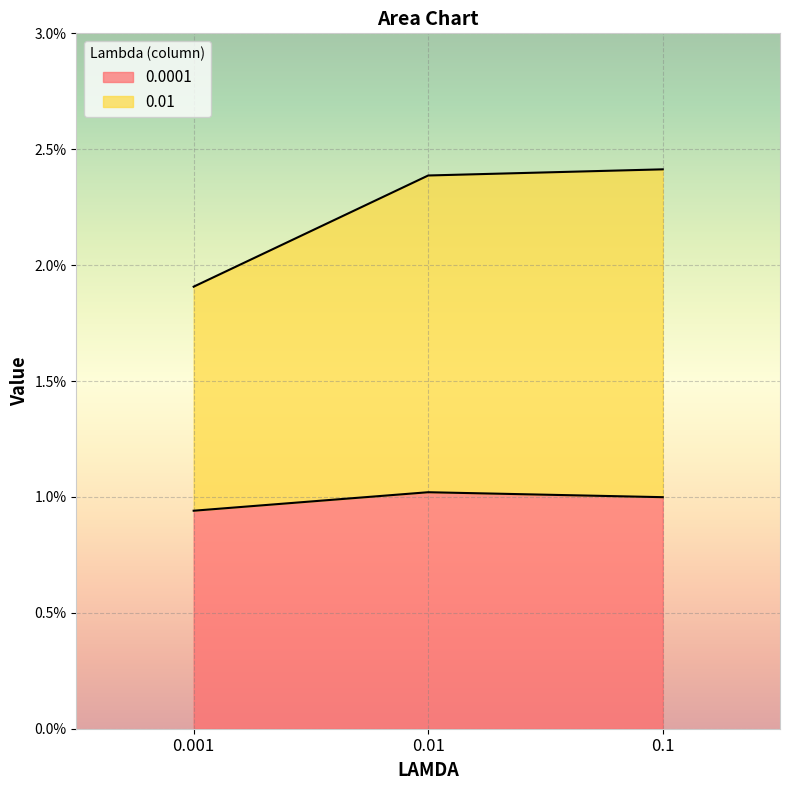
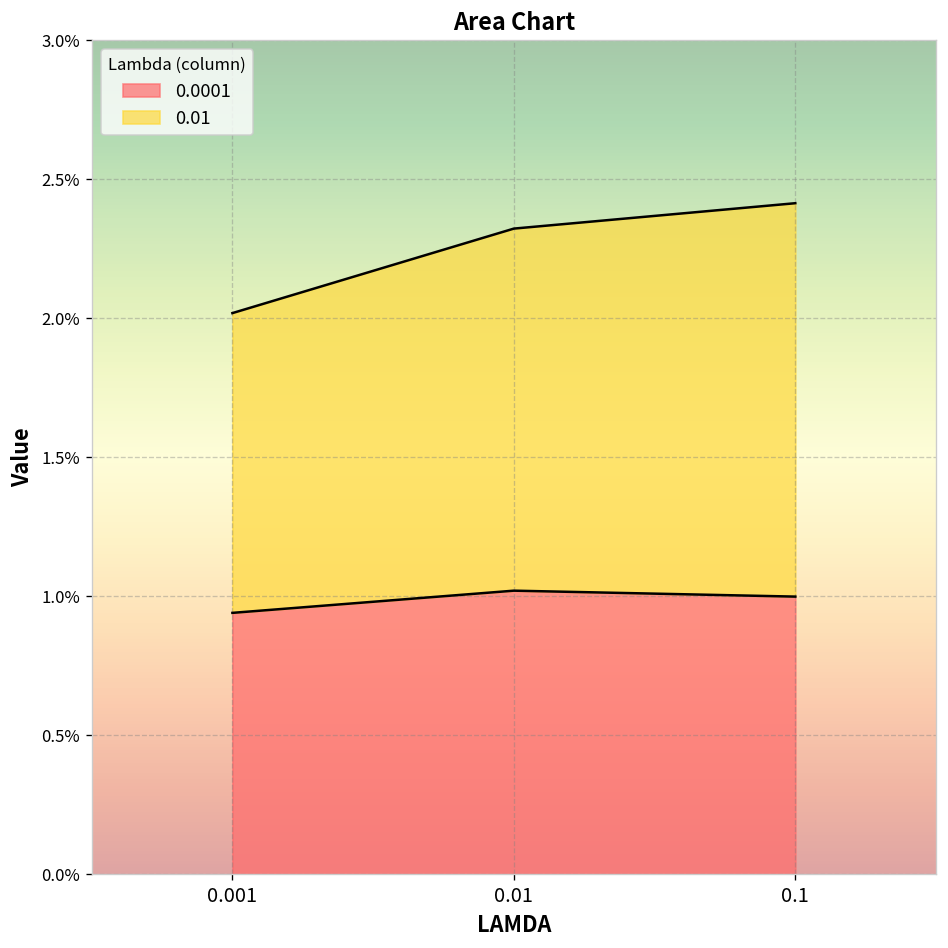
0.01, 0.001: 0.97% -> 1.08%
0.01, 0.01: 1.37% -> 1.30%
